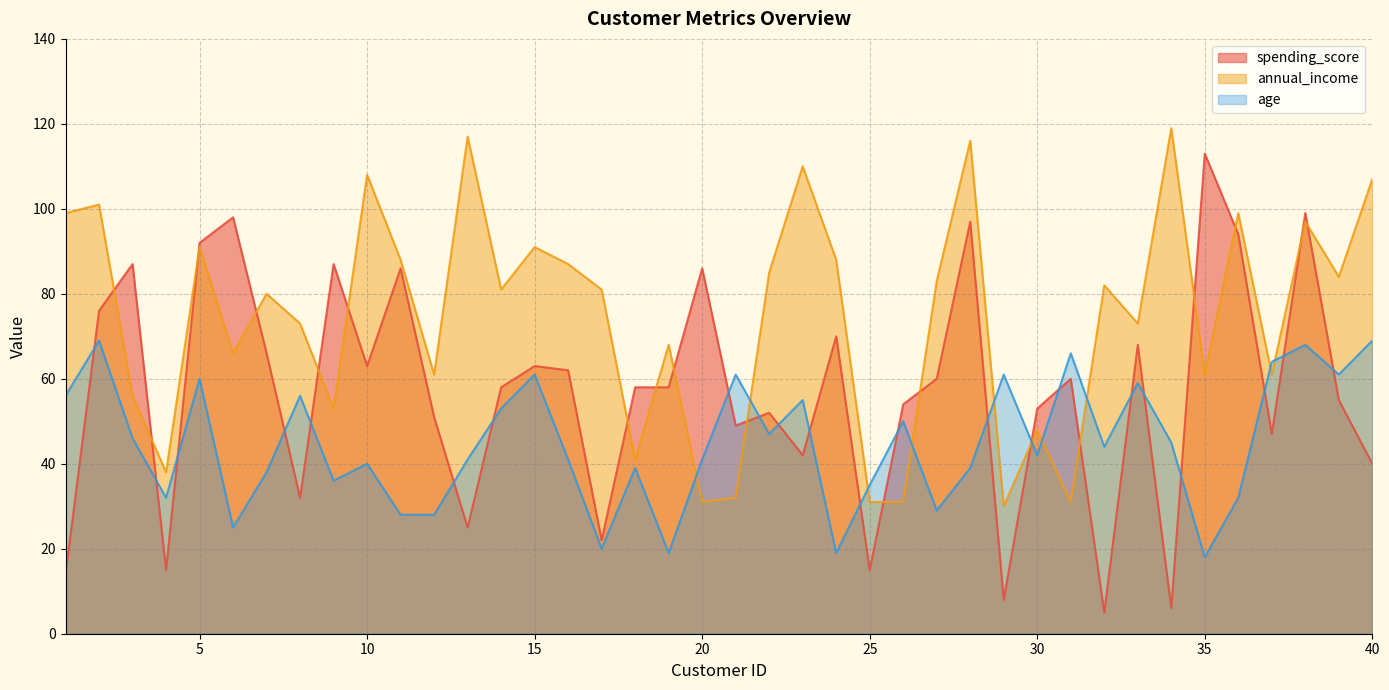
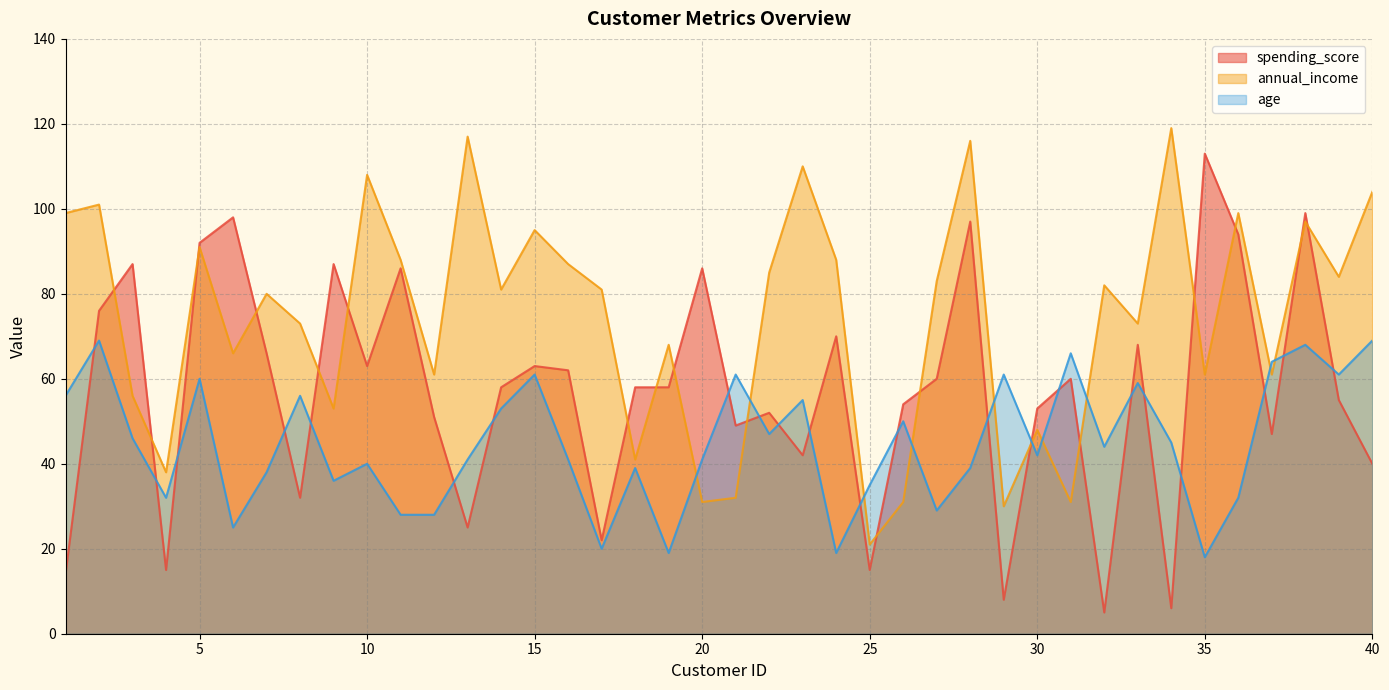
annual_income, 15: 91 -> 95
annual_income, 25: 31 -> 21
annual_income, 40: 107 -> 104
